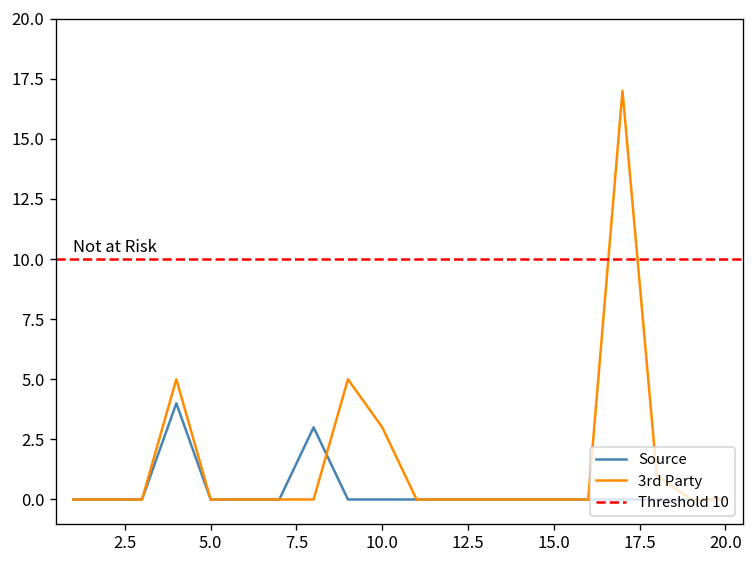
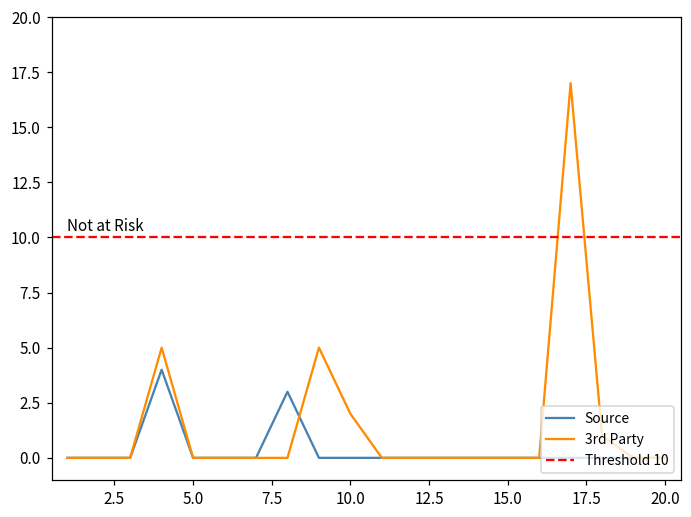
3rd Party, 10.0: 3 -> 2
